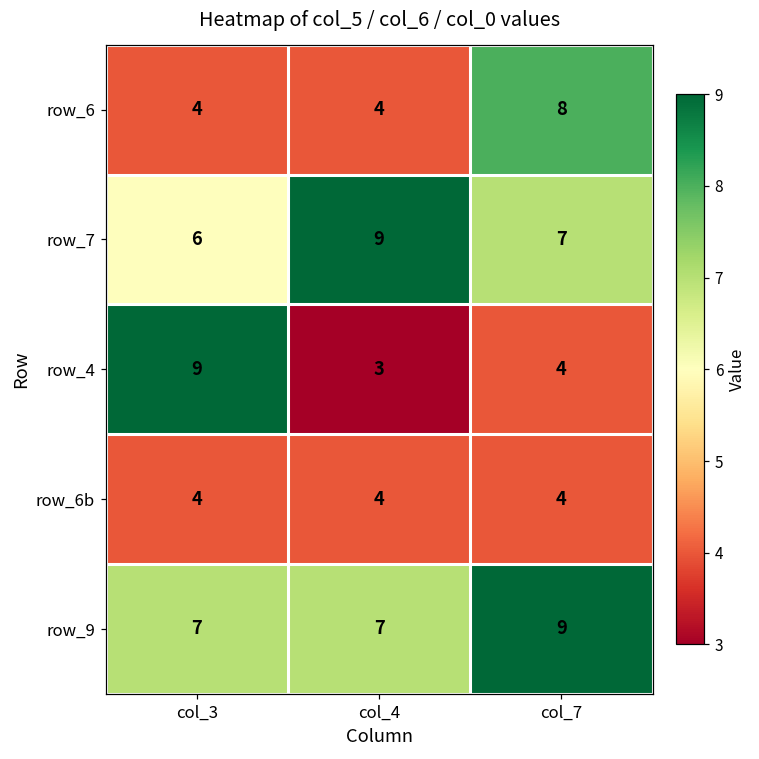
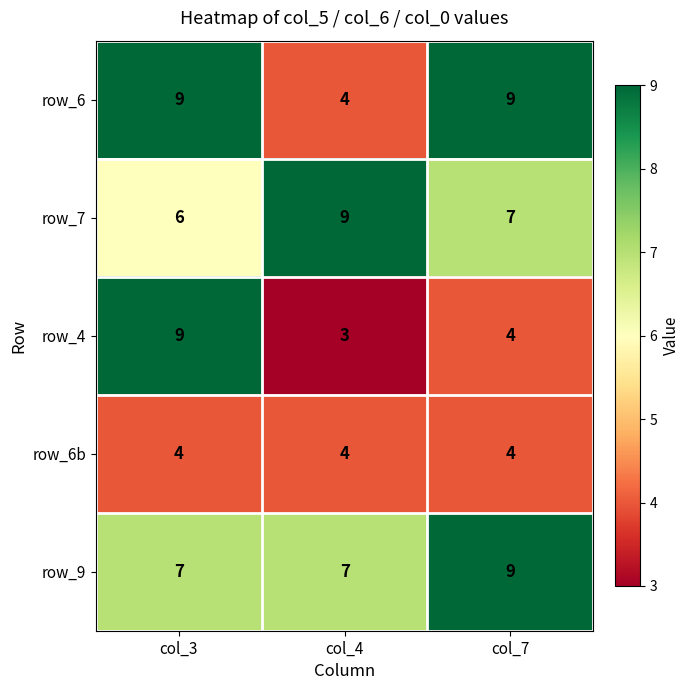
row_6, col_3: 4 -> 9
row_6, col_7: 8 -> 9
